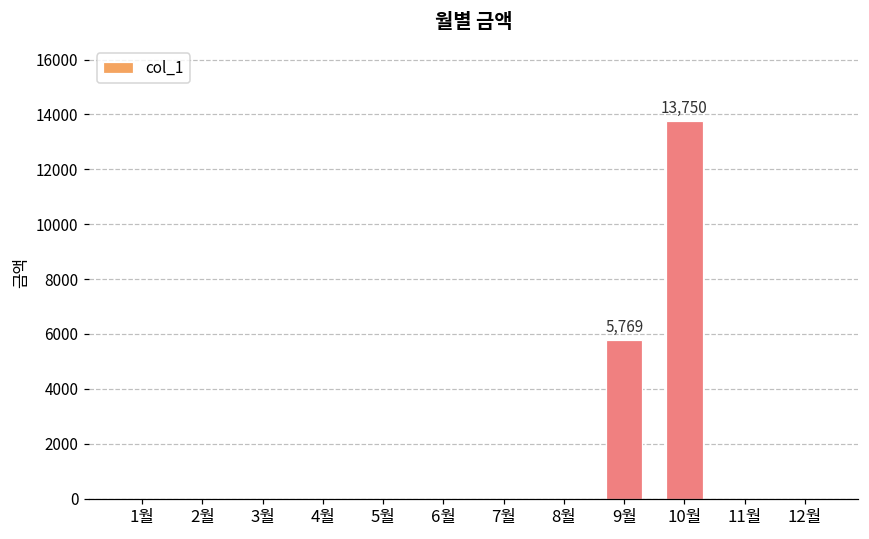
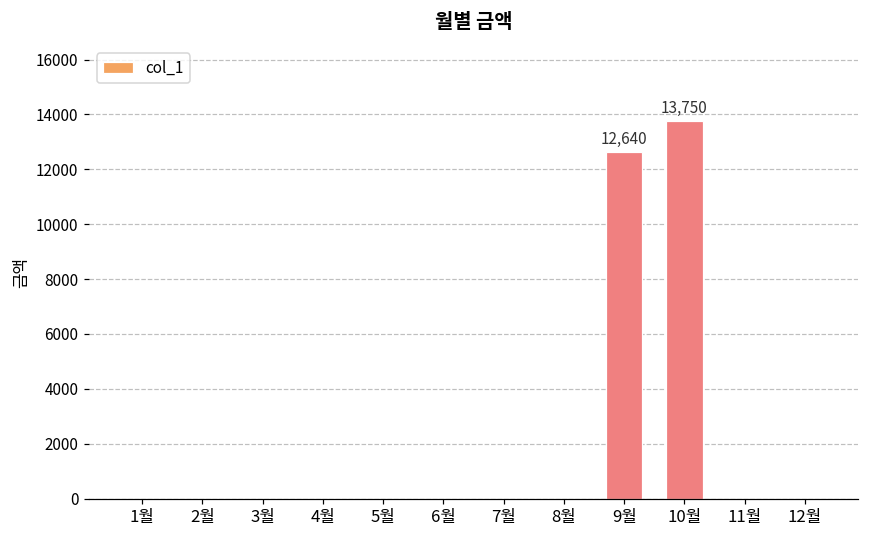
9월: 5,769 -> 12,640
